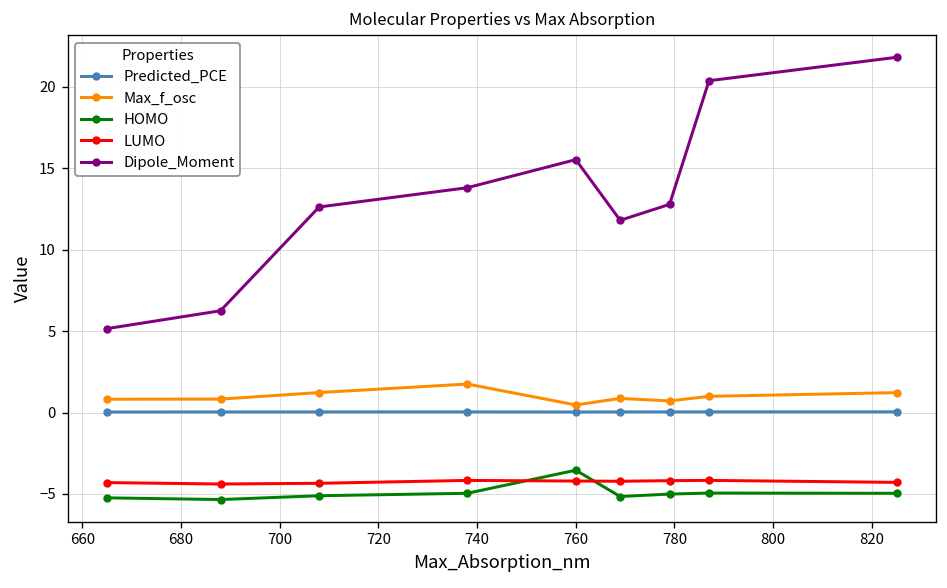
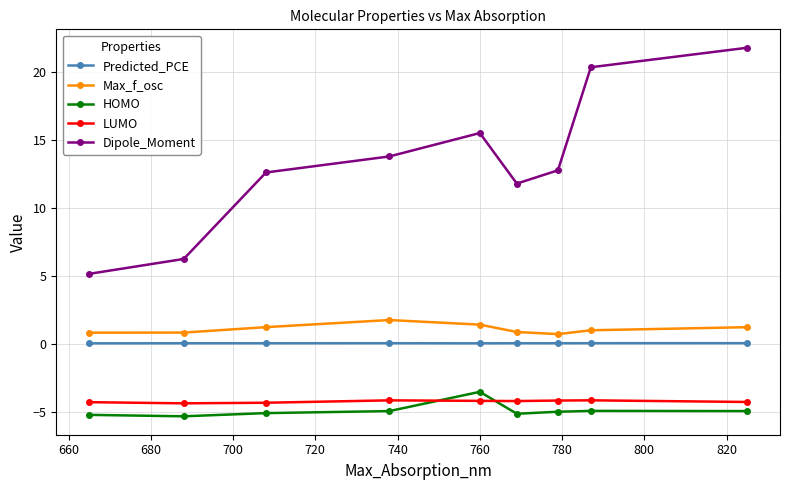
Max_f_osc, 760: 0.5 -> 1.4
